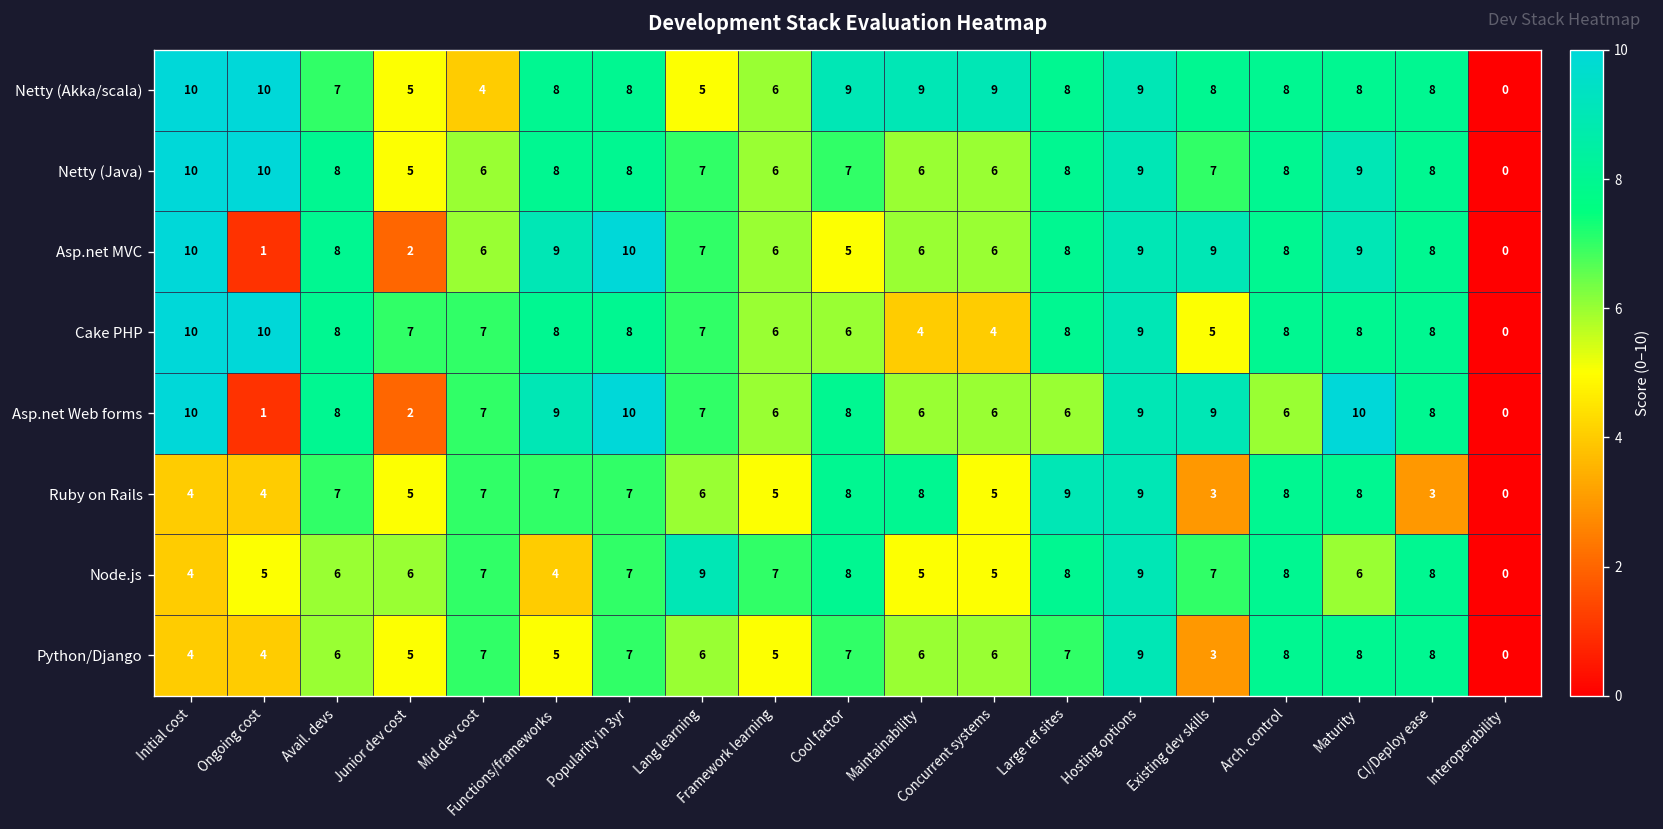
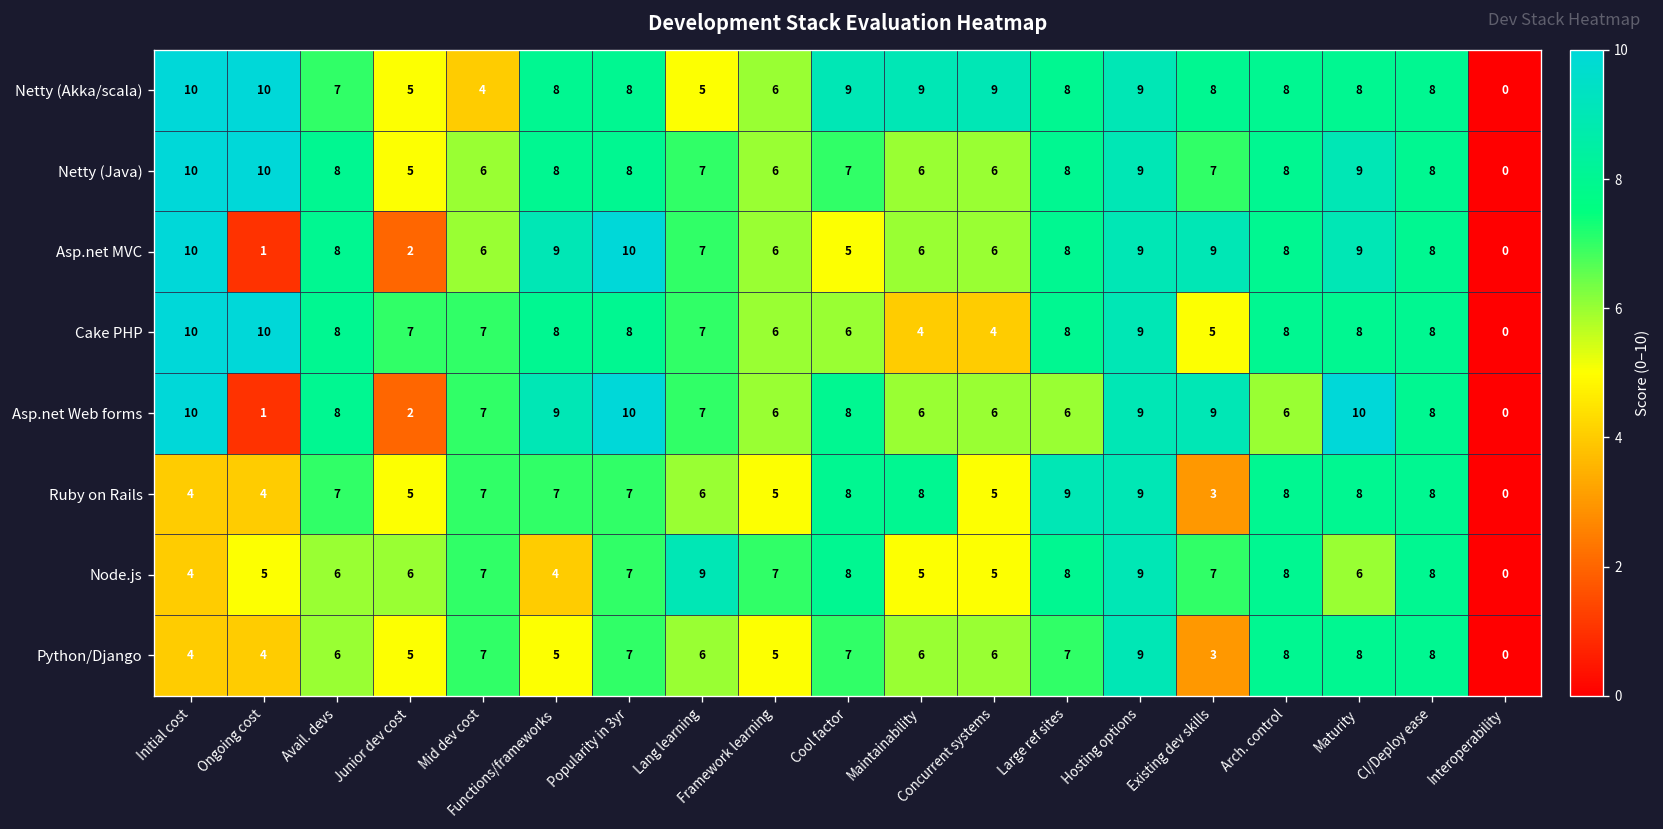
Ruby on Rails, CI/Deploy ease: 3 -> 8
